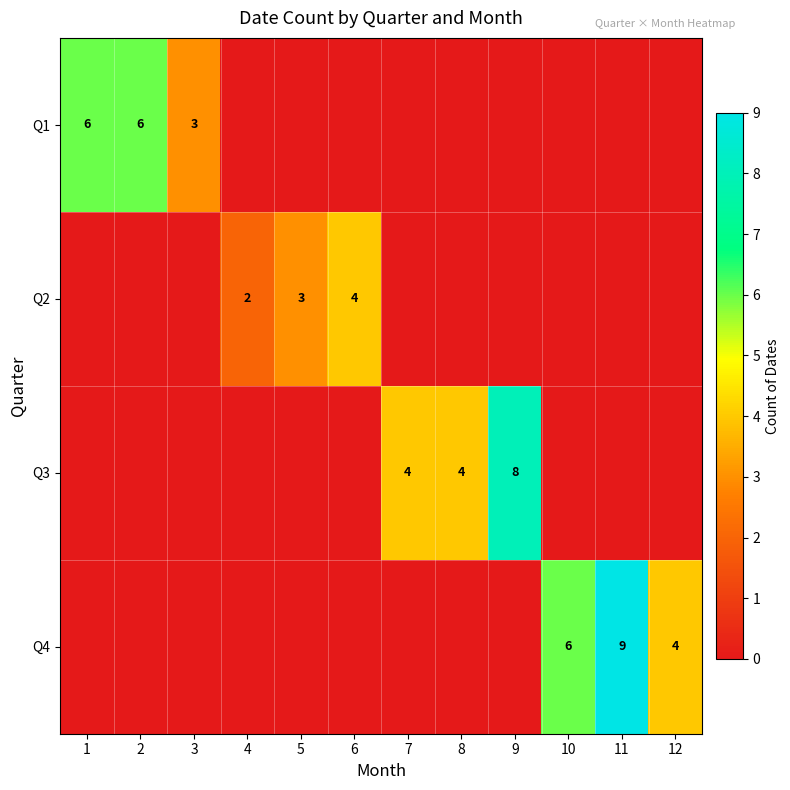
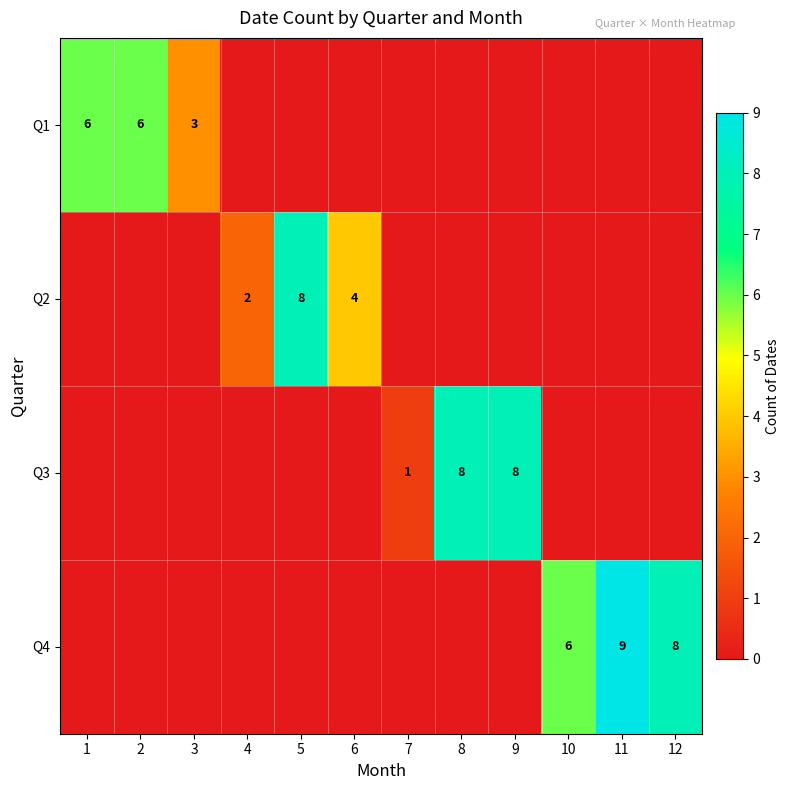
Q2, 5: 3 -> 8
Q3, 7: 4 -> 1
Q3, 8: 4 -> 8
Q4, 12: 4 -> 8
